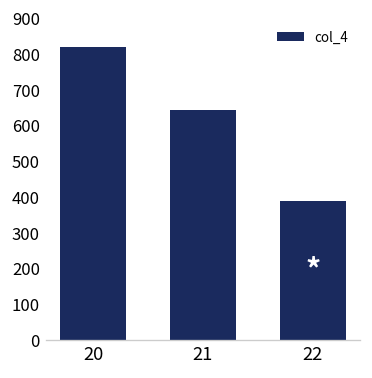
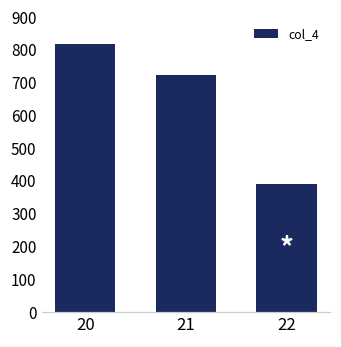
21: 640 -> 720
